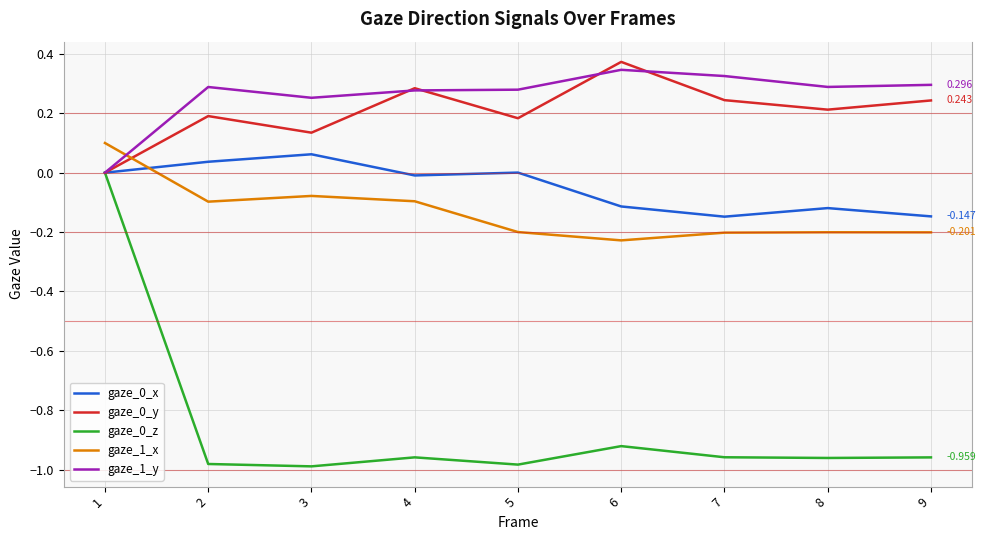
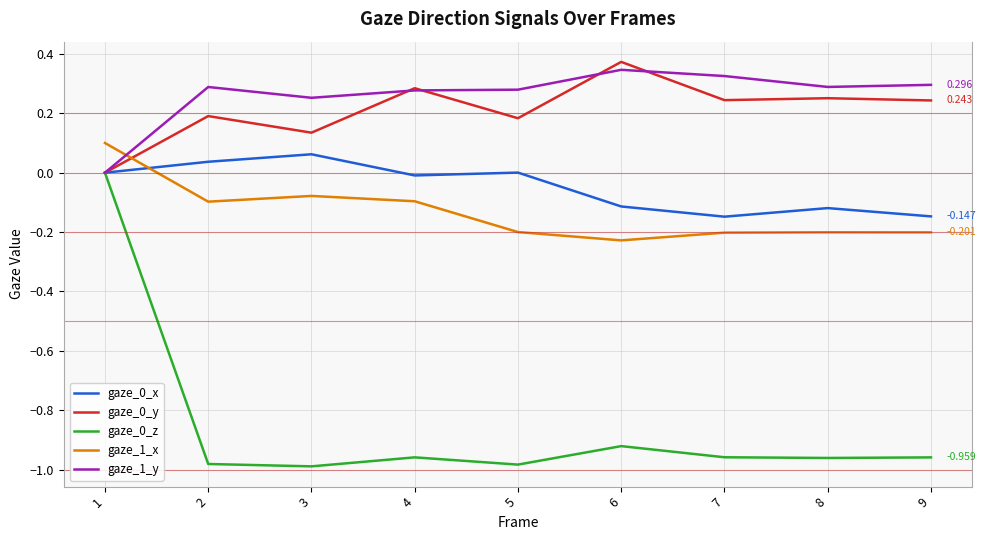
gaze_0_y, 8: 0.21 -> 0.25
